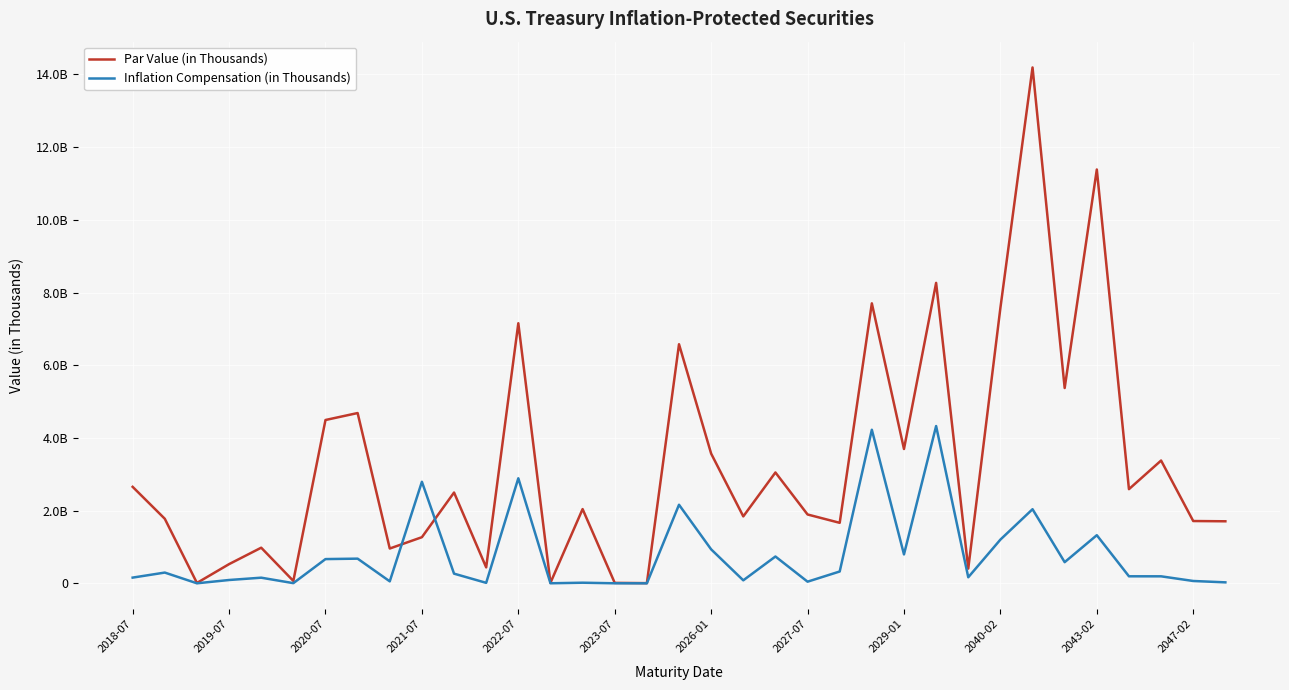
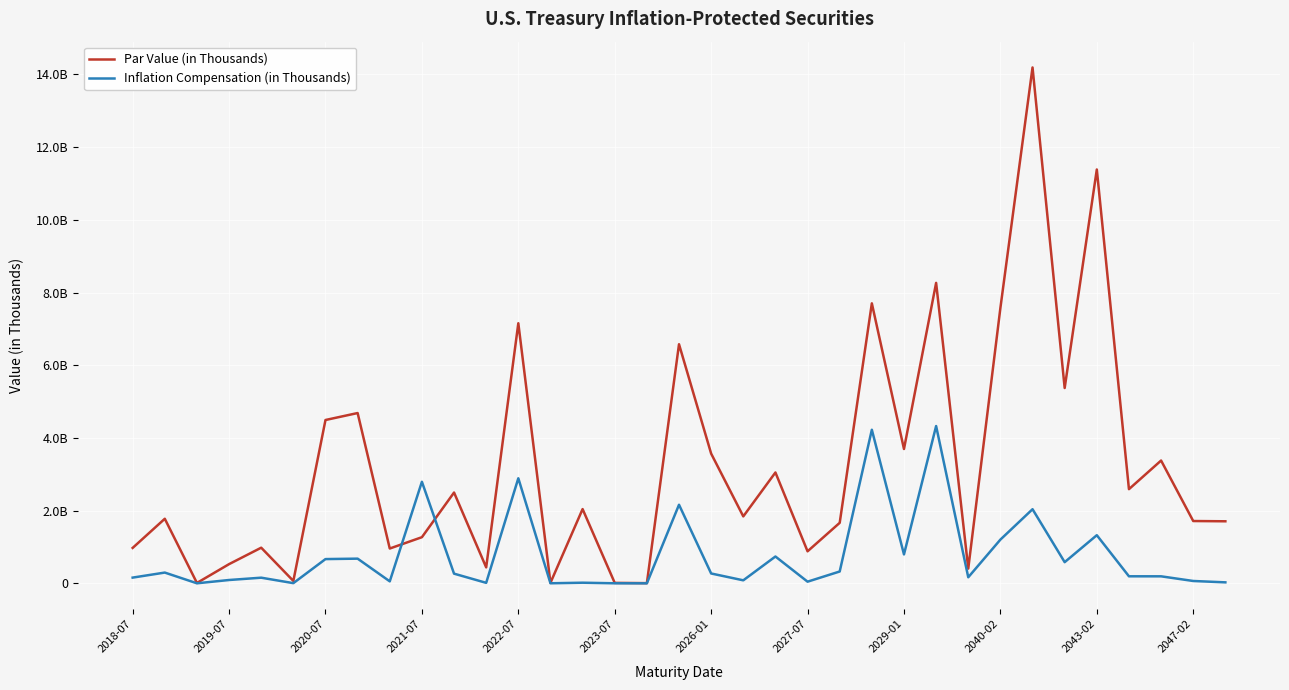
Par Value (in Thousands), 2018-07: 2700000000 -> 1000000000
Inflation Compensation (in Thousands), 2026-01: 900000000 -> 300000000
Par Value (in Thousands), 2027-07: 1900000000 -> 900000000
